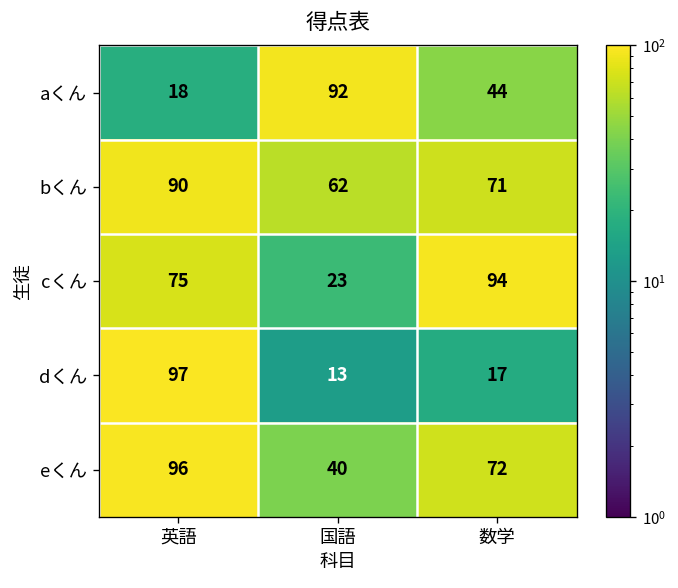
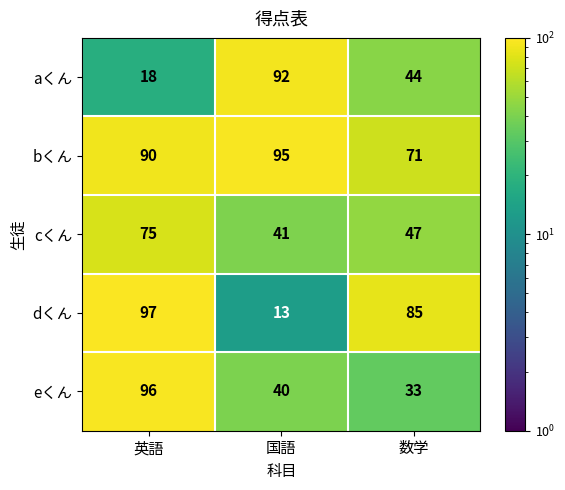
bくん, 国語: 62 -> 95
cくん, 国語: 23 -> 41
cくん, 数学: 94 -> 47
dくん, 数学: 17 -> 85
eくん, 数学: 72 -> 33
